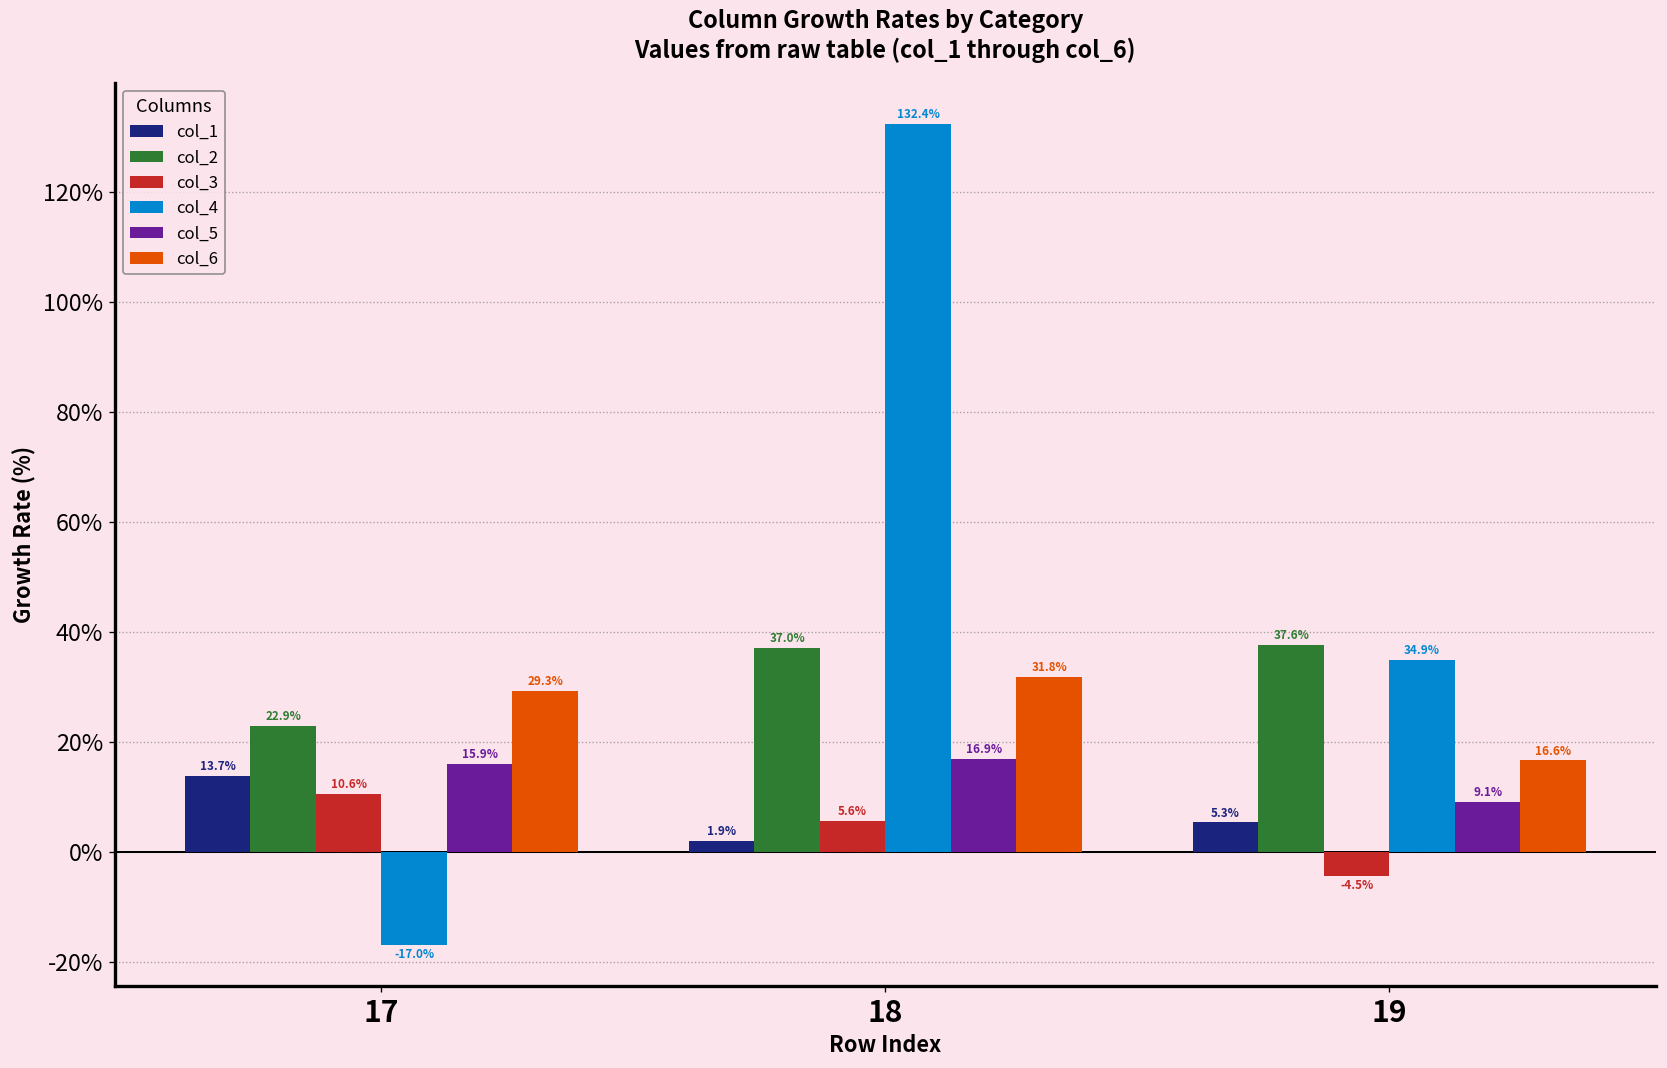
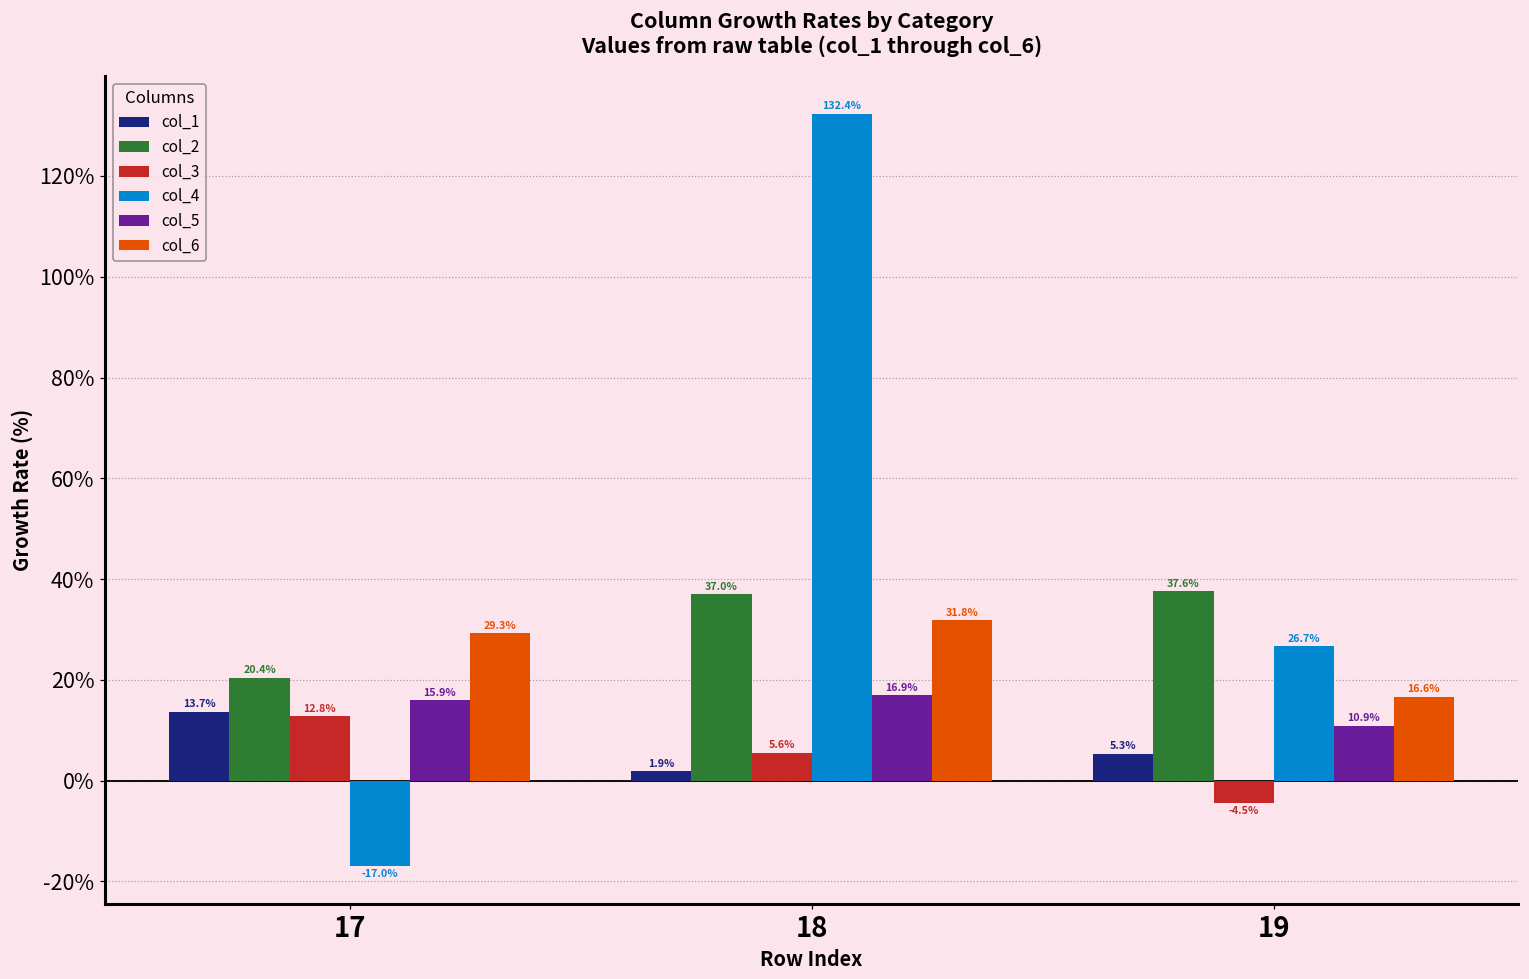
col_2, 17: 22.9% -> 20.4%
col_3, 17: 10.6% -> 12.8%
col_4, 19: 34.9% -> 26.7%
col_5, 19: 9.1% -> 10.9%
